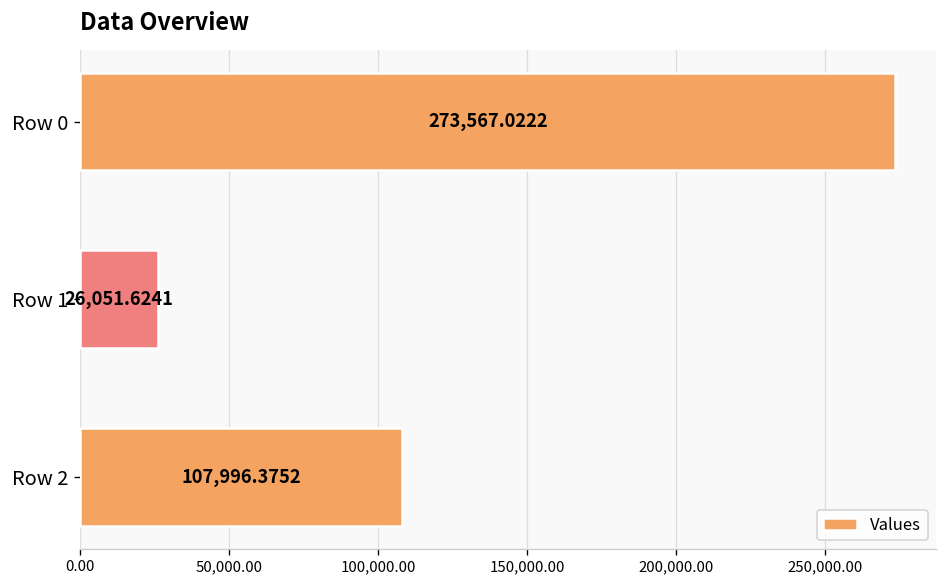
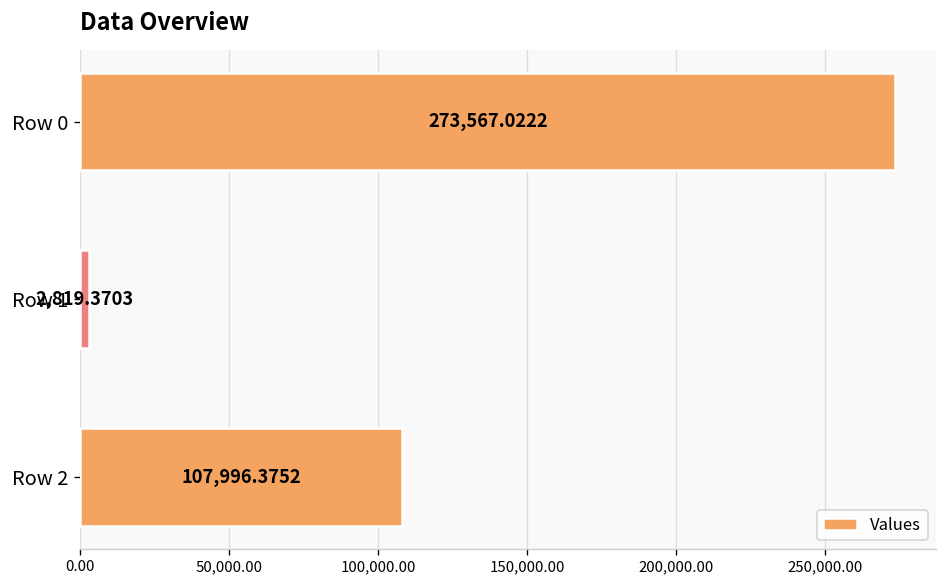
Row 1: 26,051.6241 -> 2,819.3703
